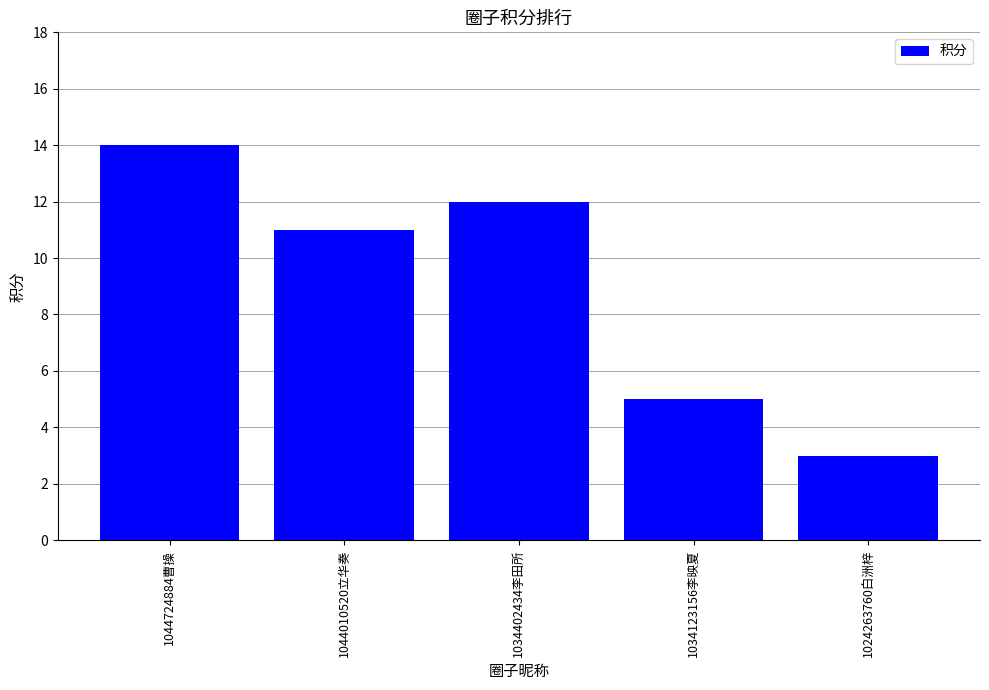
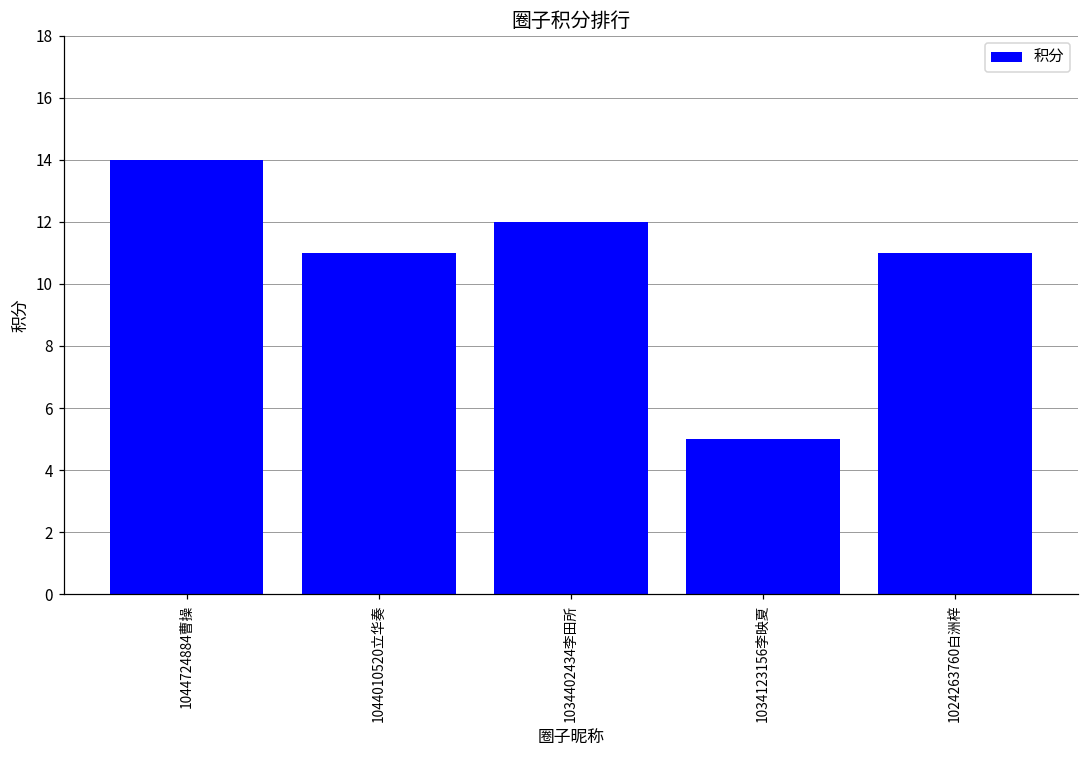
1024263760白洲梓: 3 -> 11
